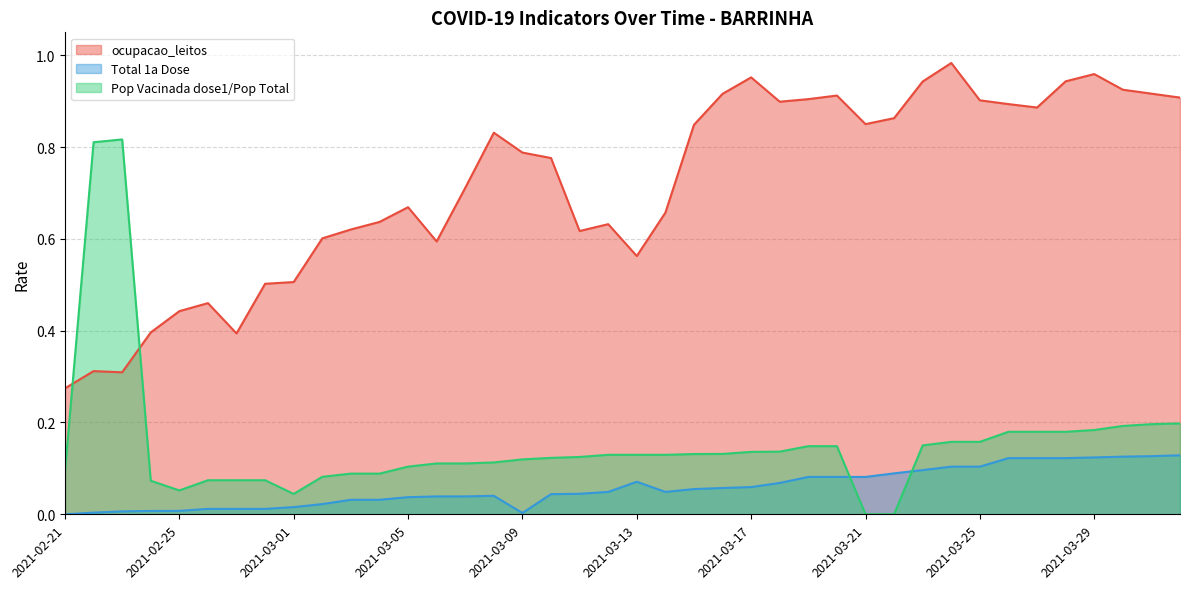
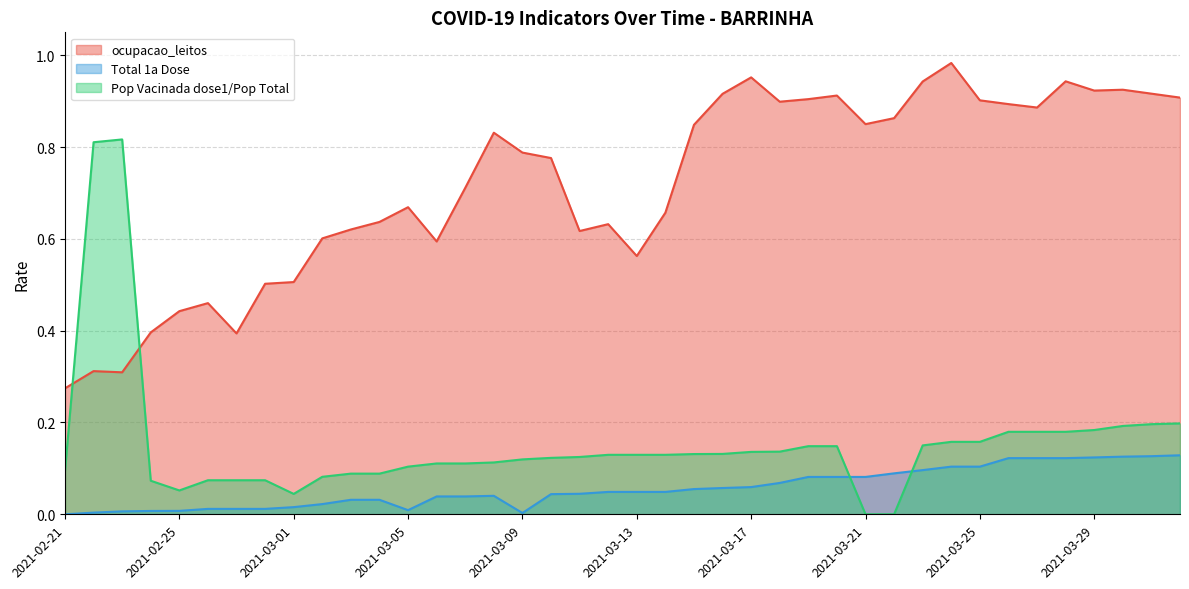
Total 1a Dose, 2021-03-05: 0.04 -> 0.01
Total 1a Dose, 2021-03-13: 0.07 -> 0.05
ocupacao_leitos, 2021-03-29: 0.96 -> 0.92
